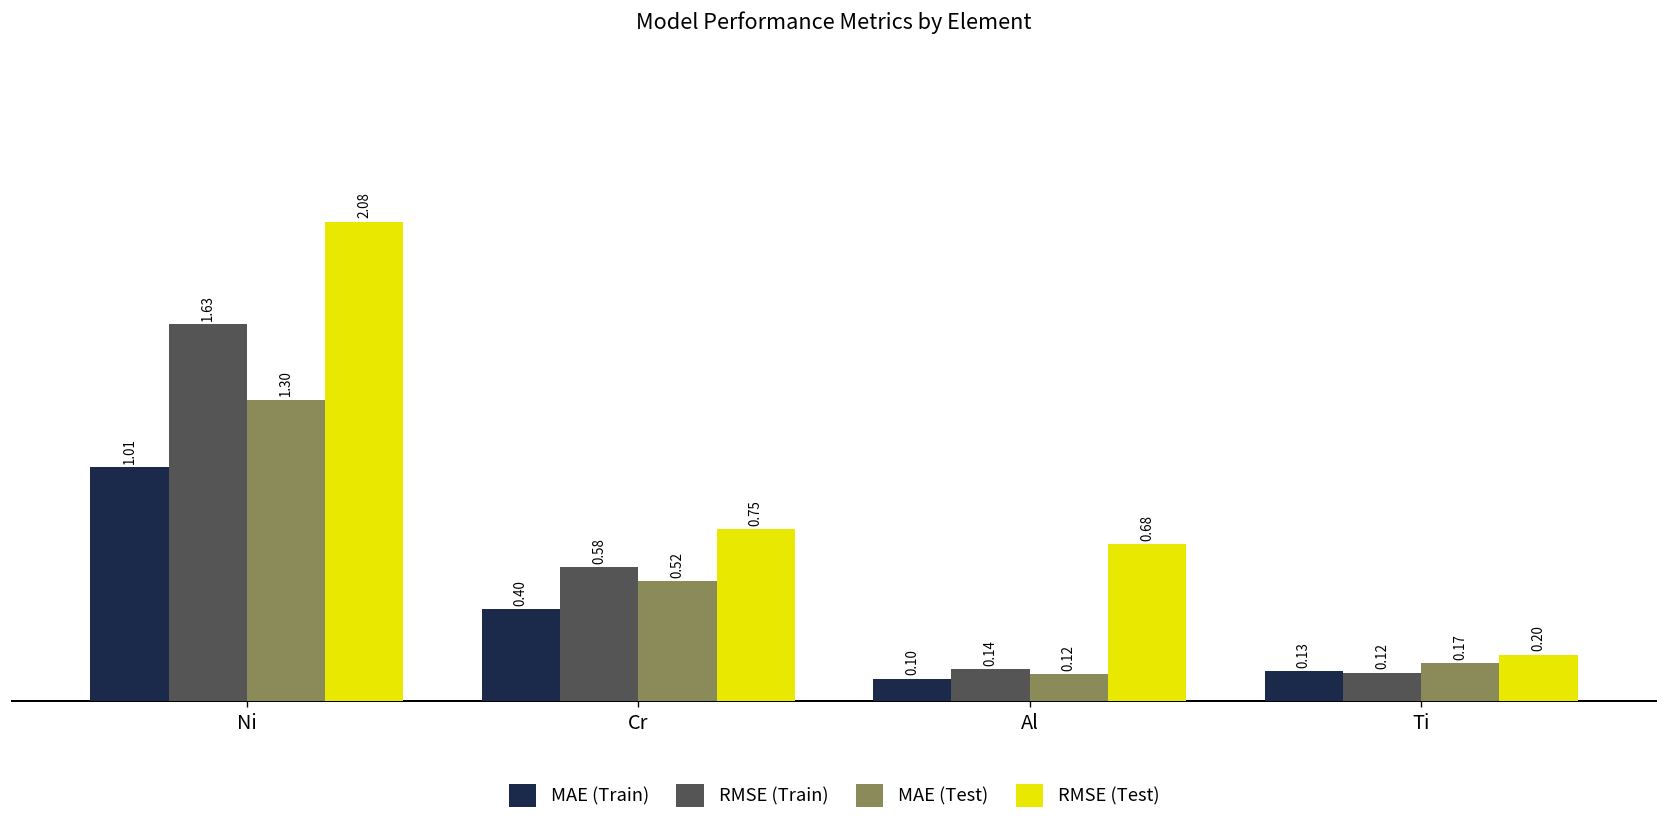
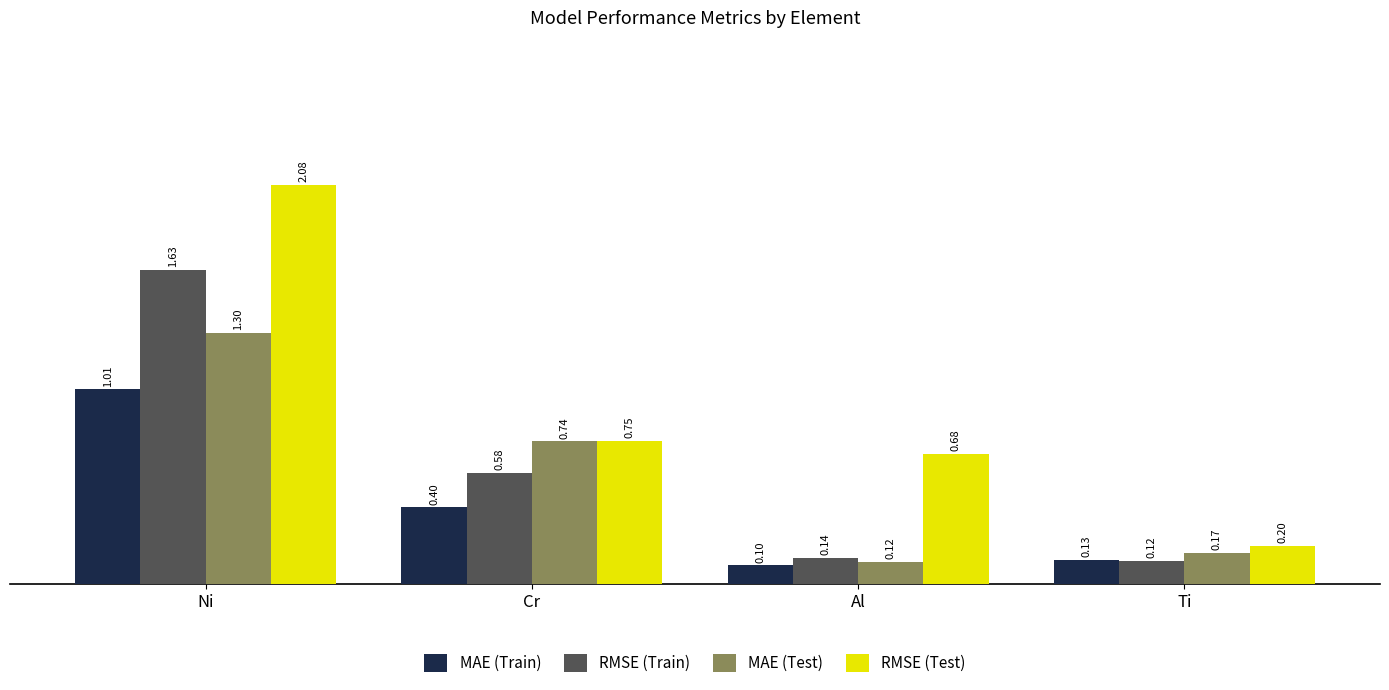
MAE (Test), Cr: 0.52 -> 0.74
